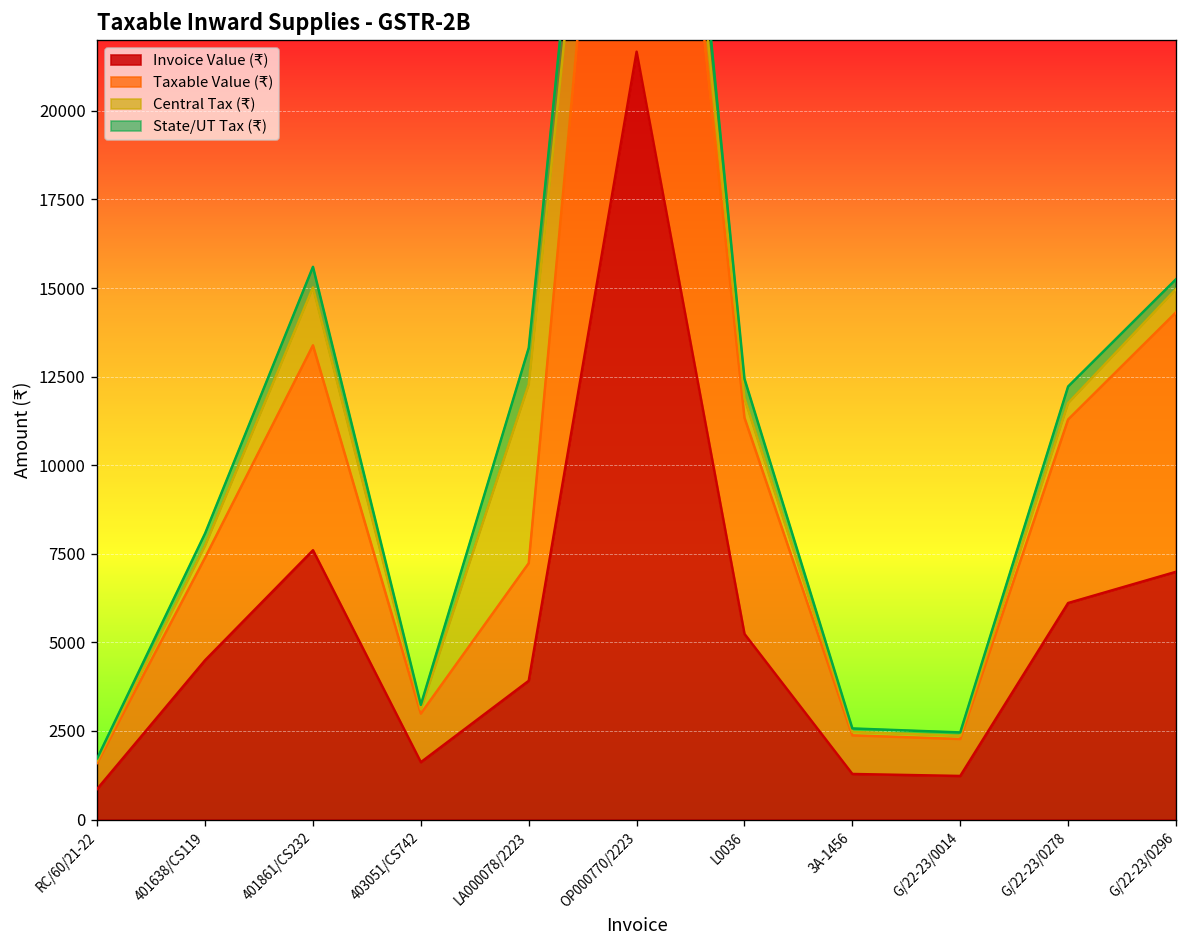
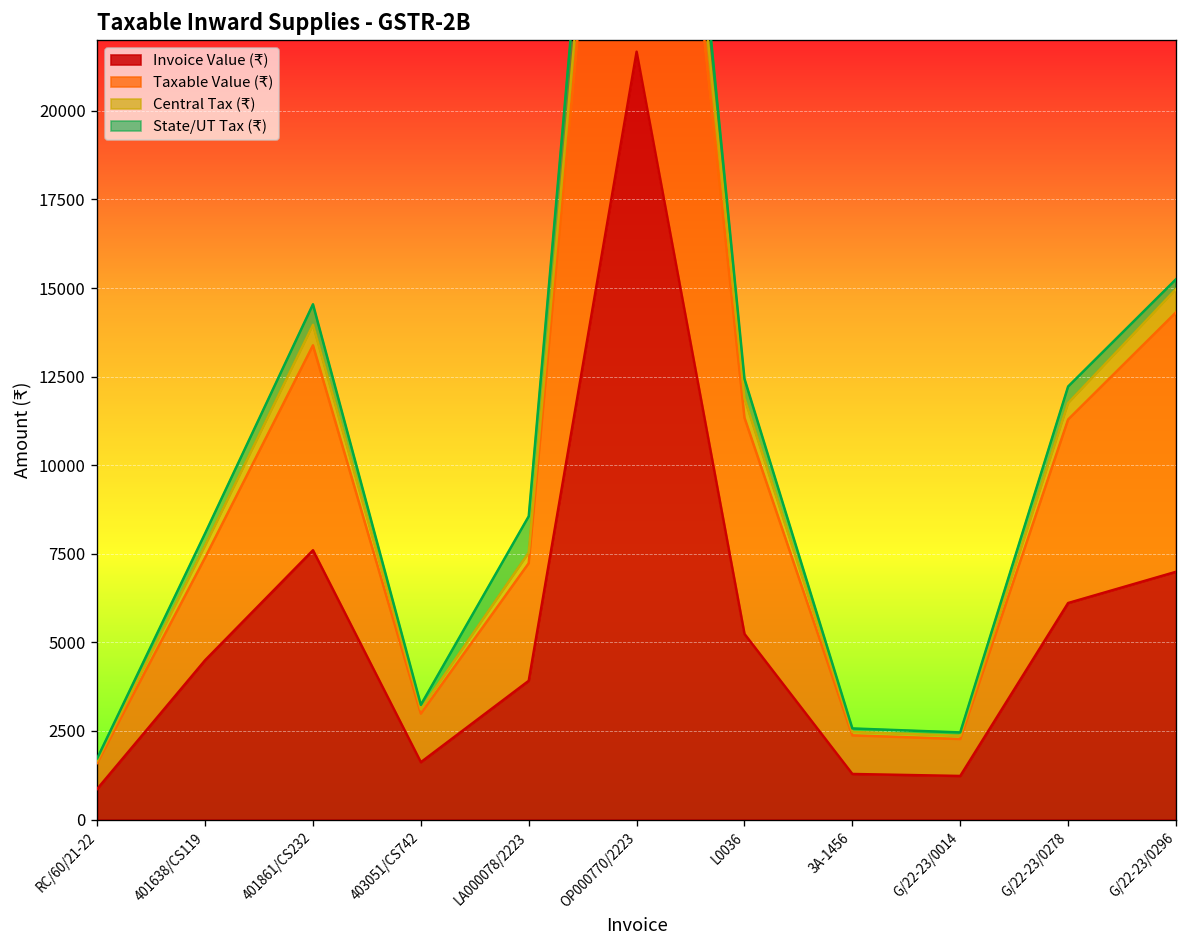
Central Tax (₹), 401861/CS232: 1600 -> 600
Central Tax (₹), LA000078/2223: 5100 -> 300
